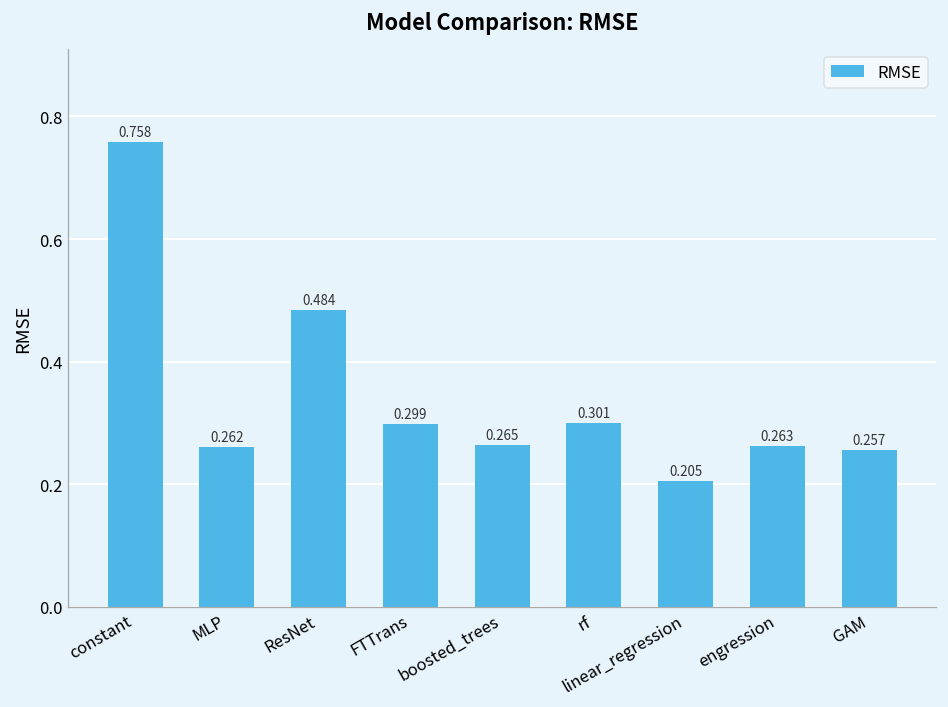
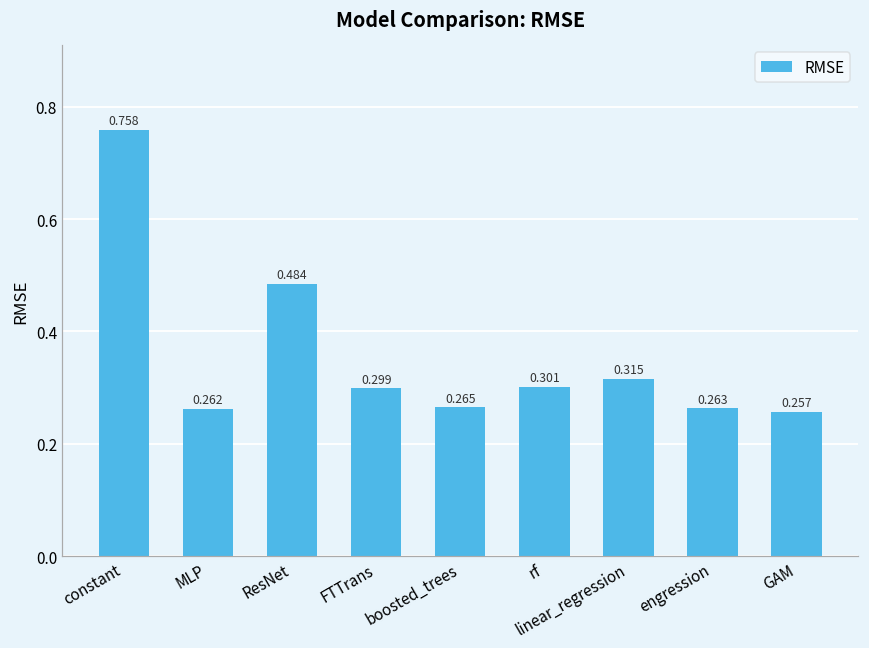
linear_regression: 0.205 -> 0.315
